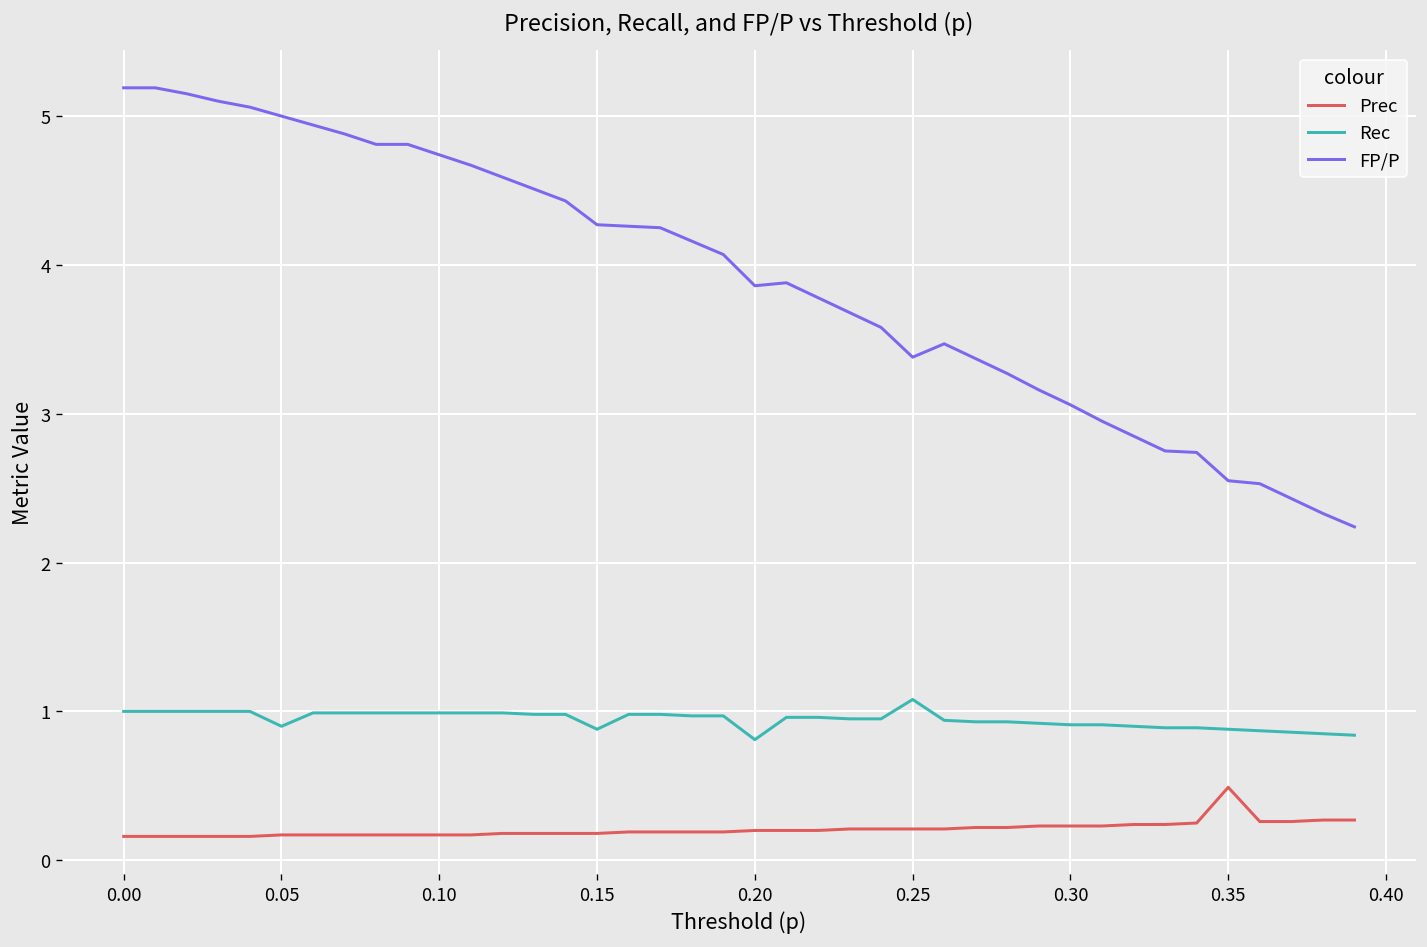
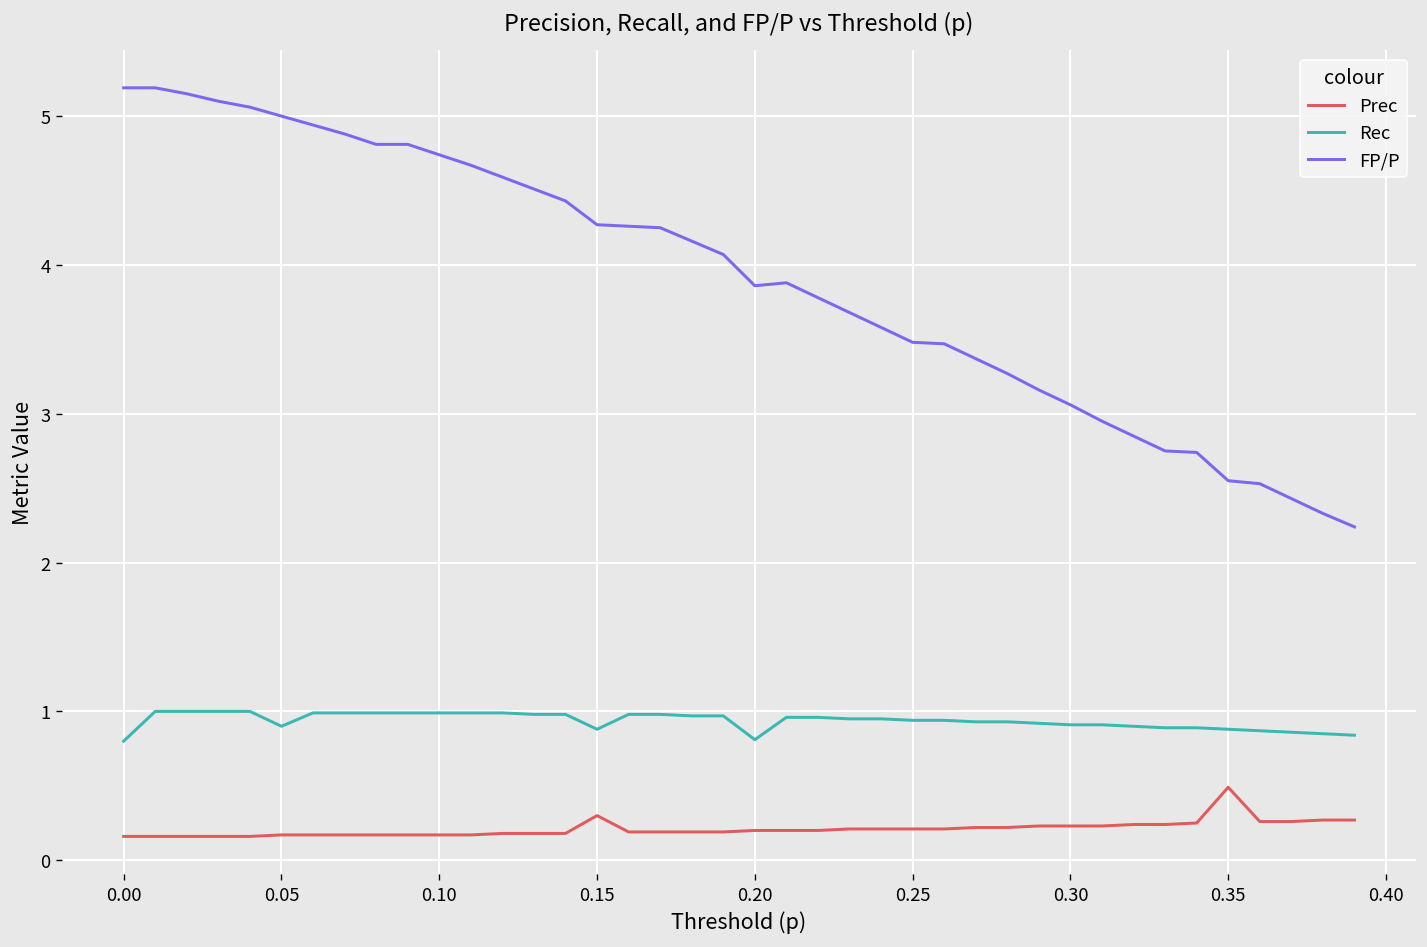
Rec, 0.00: 1.0 -> 0.8
Prec, 0.15: 0.18 -> 0.30
Rec, 0.25: 1.08 -> 0.94
FP/P, 0.25: 3.38 -> 3.48
